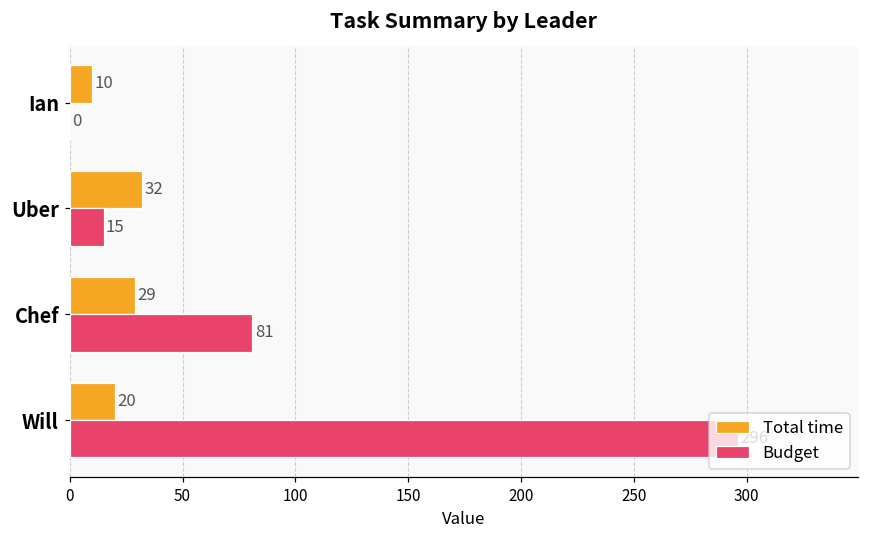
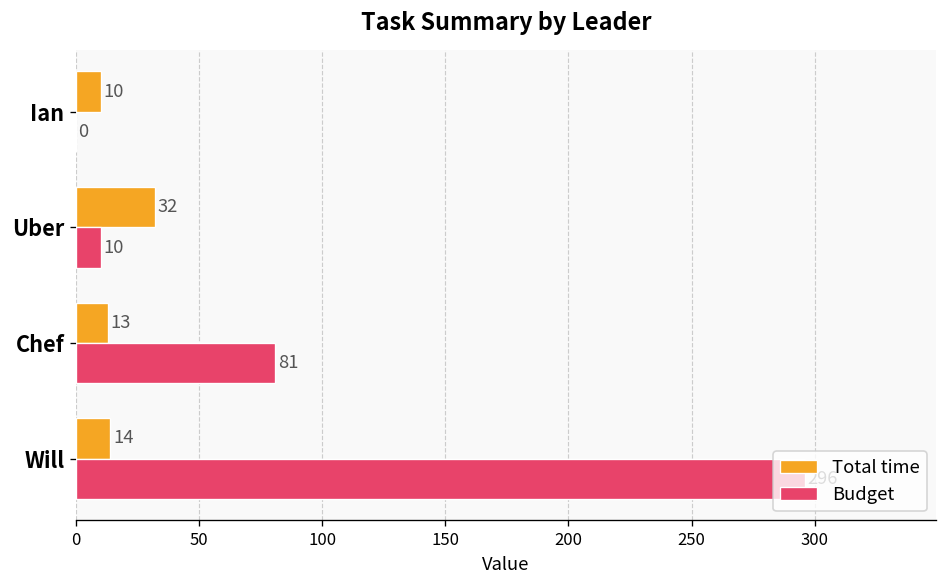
Budget, Uber: 15 -> 10
Total time, Chef: 29 -> 13
Total time, Will: 20 -> 14
